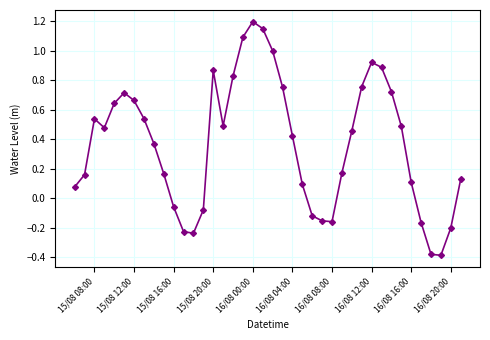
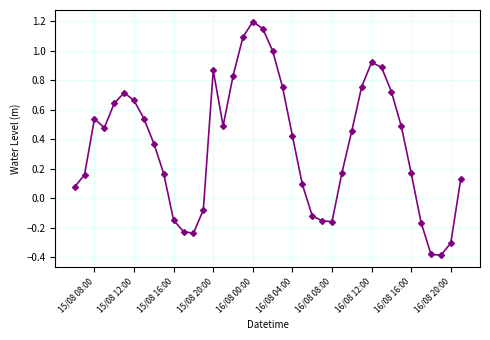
15/08 16:00: -0.06 -> -0.15
16/08 16:00: 0.11 -> 0.17
16/08 20:00: -0.20 -> -0.30
